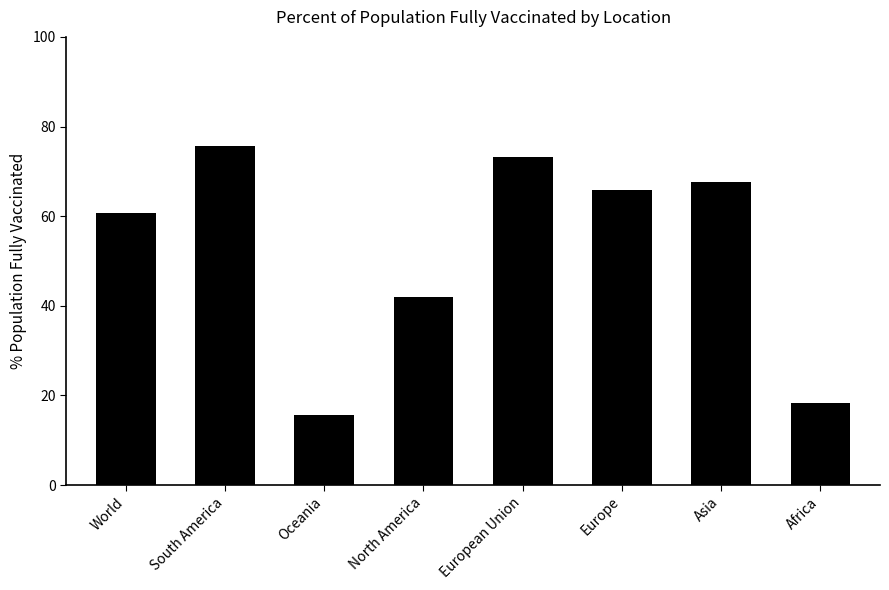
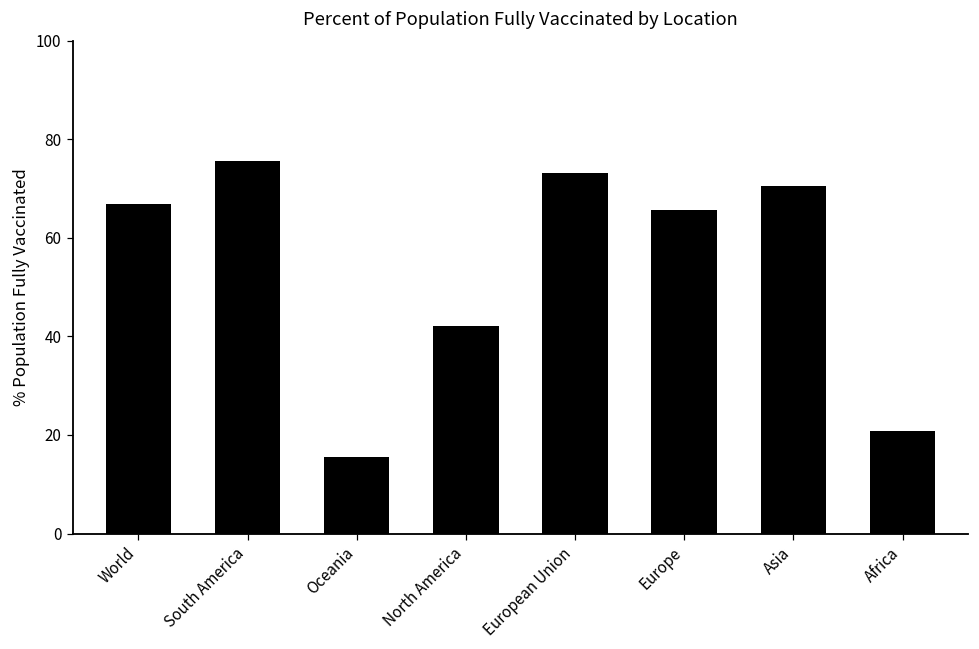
World: 61 -> 67
Asia: 68 -> 71
Africa: 18 -> 21
